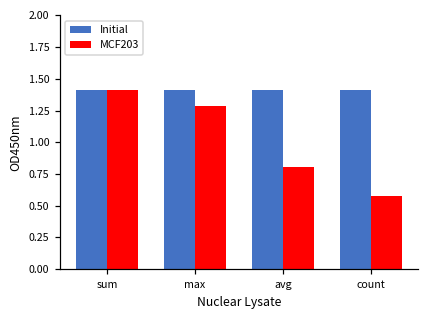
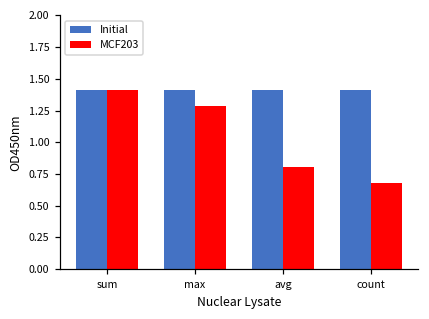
MCF203, count: 0.58 -> 0.68
